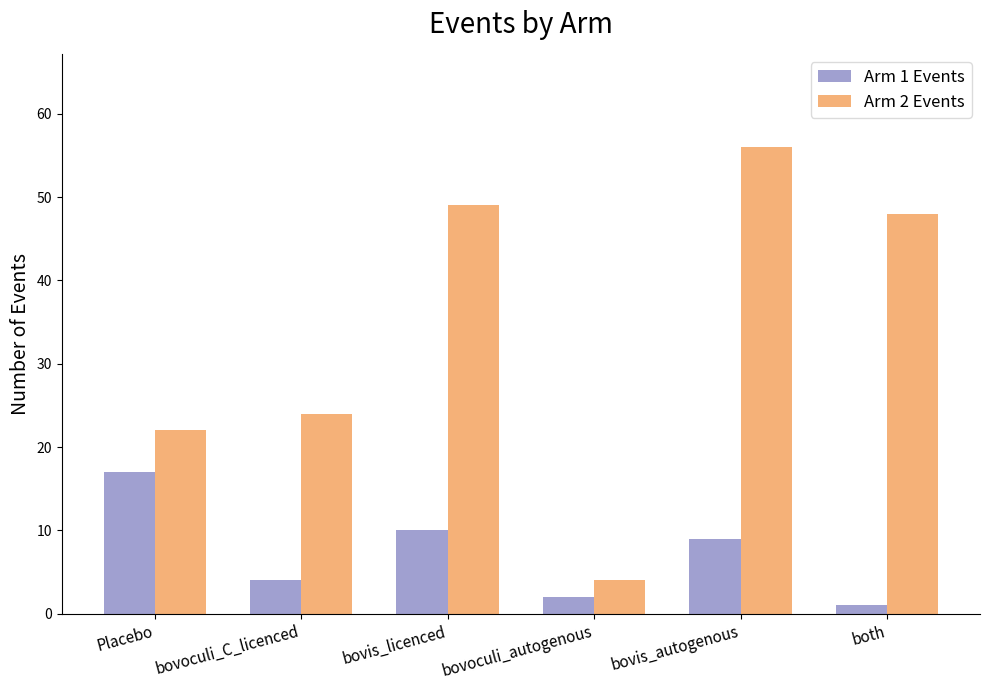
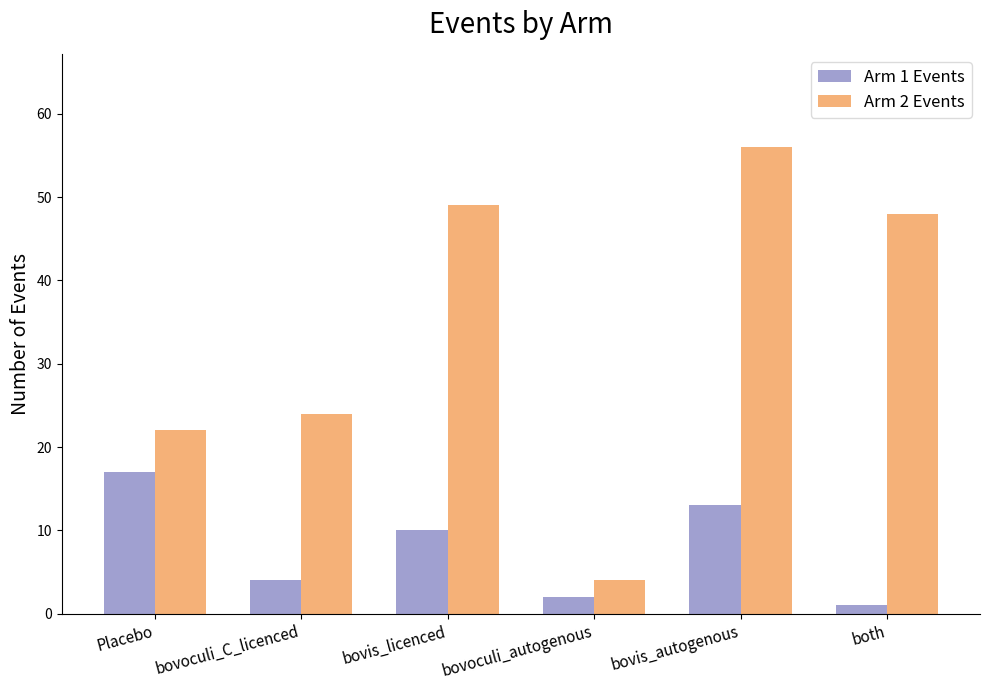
Arm 1 Events, bovis_autogenous: 9 -> 13
